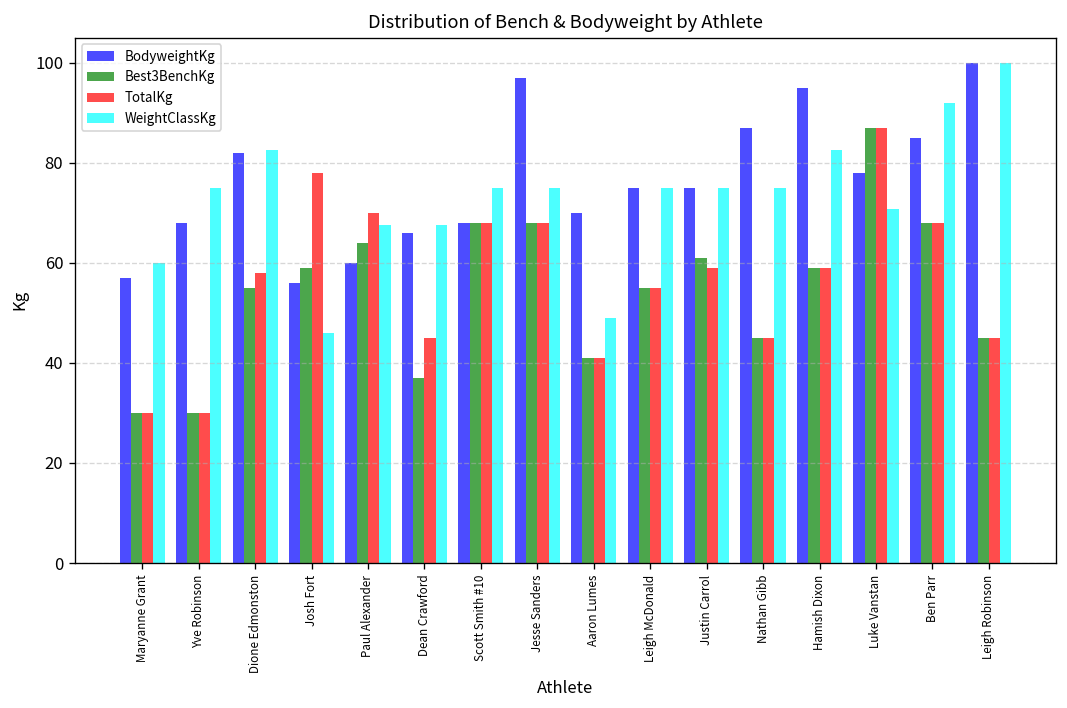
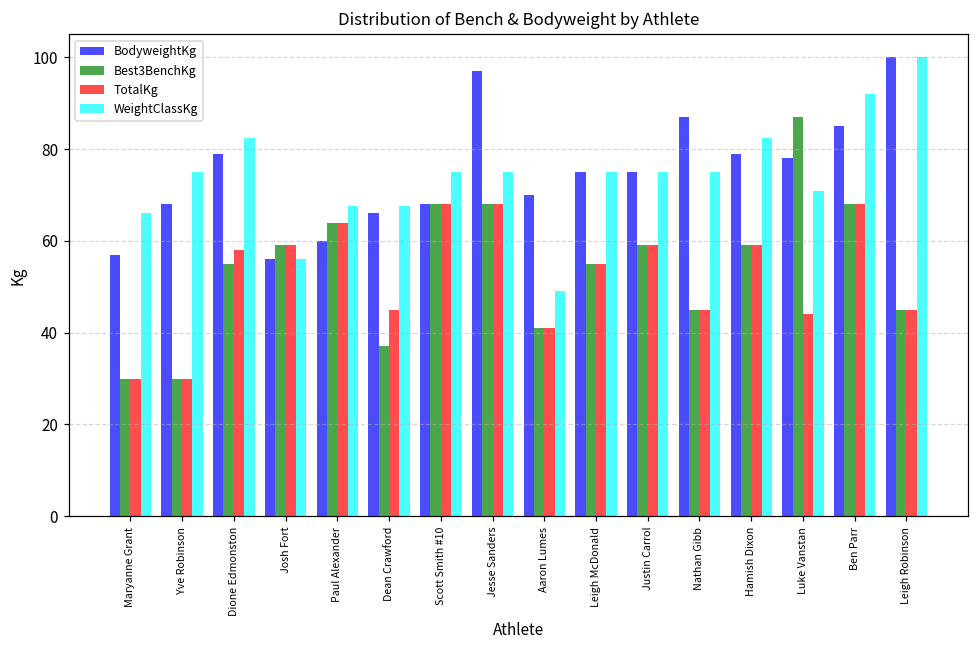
WeightClassKg, Maryanne Grant: 60 -> 66
BodyweightKg, Dione Edmonston: 82 -> 79
TotalKg, Josh Fort: 78 -> 59
WeightClassKg, Josh Fort: 46 -> 56
TotalKg, Paul Alexander: 70 -> 64
Best3BenchKg, Justin Carrol: 61 -> 59
BodyweightKg, Hamish Dixon: 95 -> 79
TotalKg, Luke Vanstan: 87 -> 44
